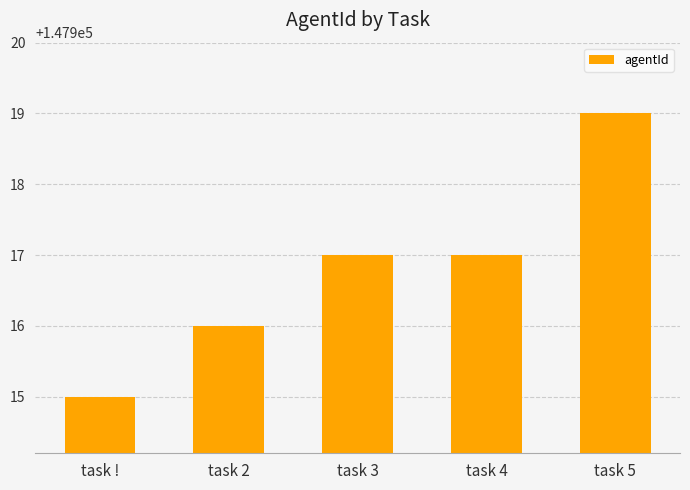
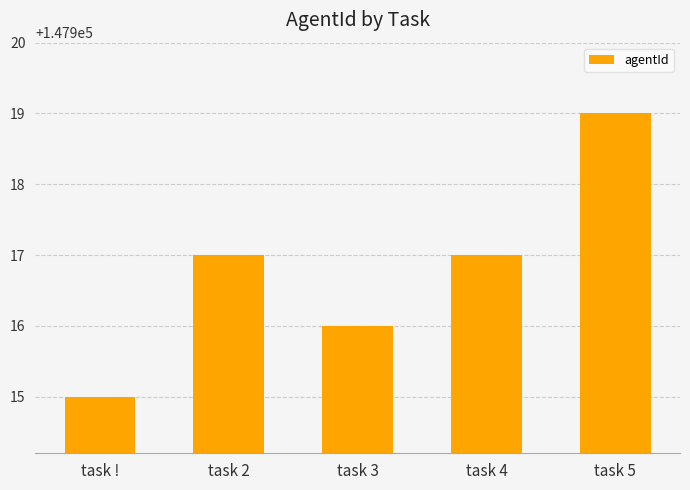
task 2: 147916 -> 147917
task 3: 147917 -> 147916
